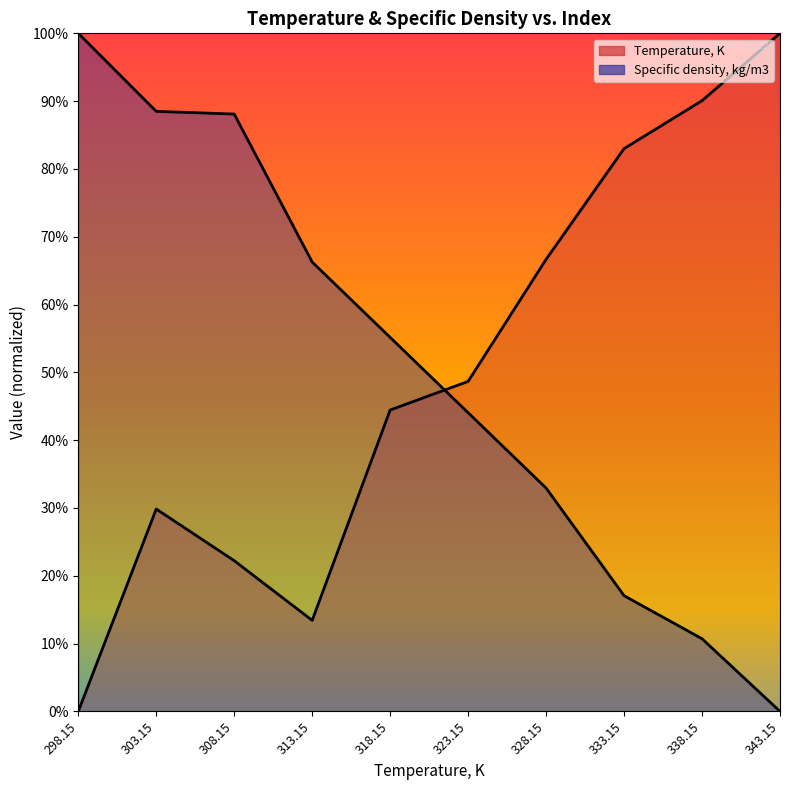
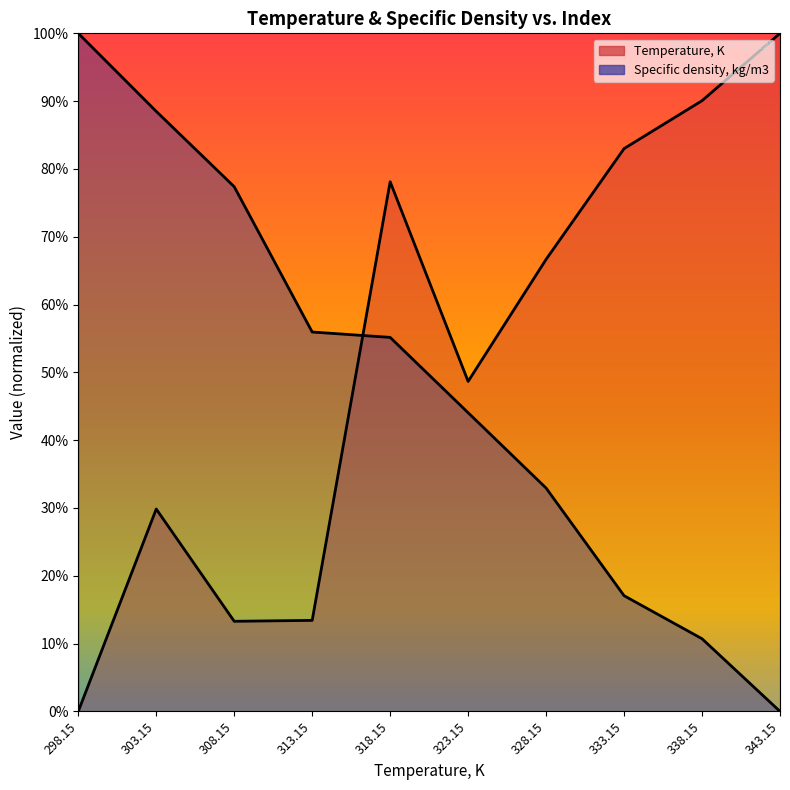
Temperature, K, 308.15: 22% -> 13%
Specific density, kg/m3, 308.15: 88% -> 77%
Specific density, kg/m3, 313.15: 66% -> 56%
Temperature, K, 318.15: 44% -> 78%
